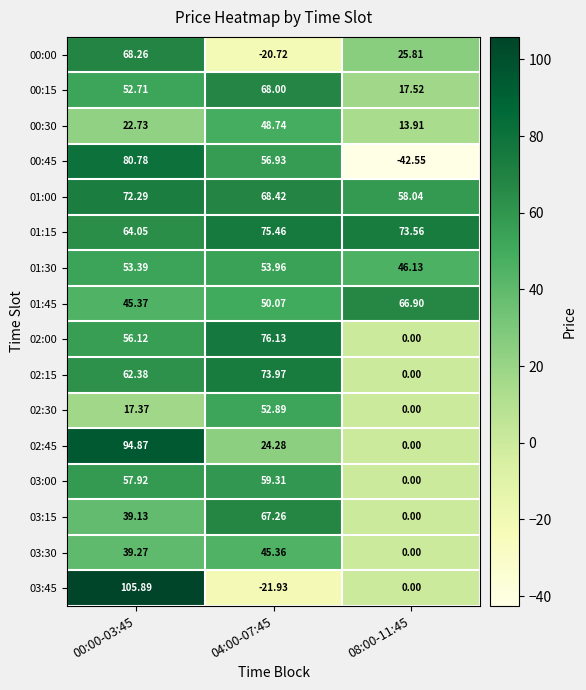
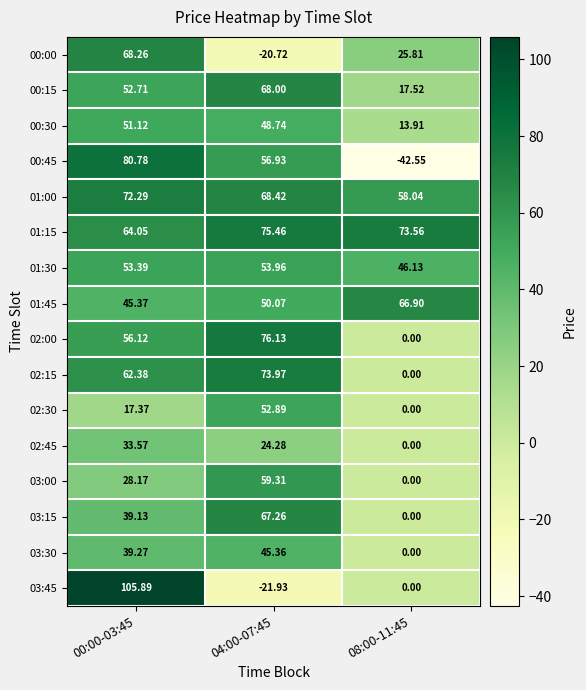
00:30, 00:00-03:45: 22.73 -> 51.12
02:45, 00:00-03:45: 94.87 -> 33.57
03:00, 00:00-03:45: 57.92 -> 28.17
